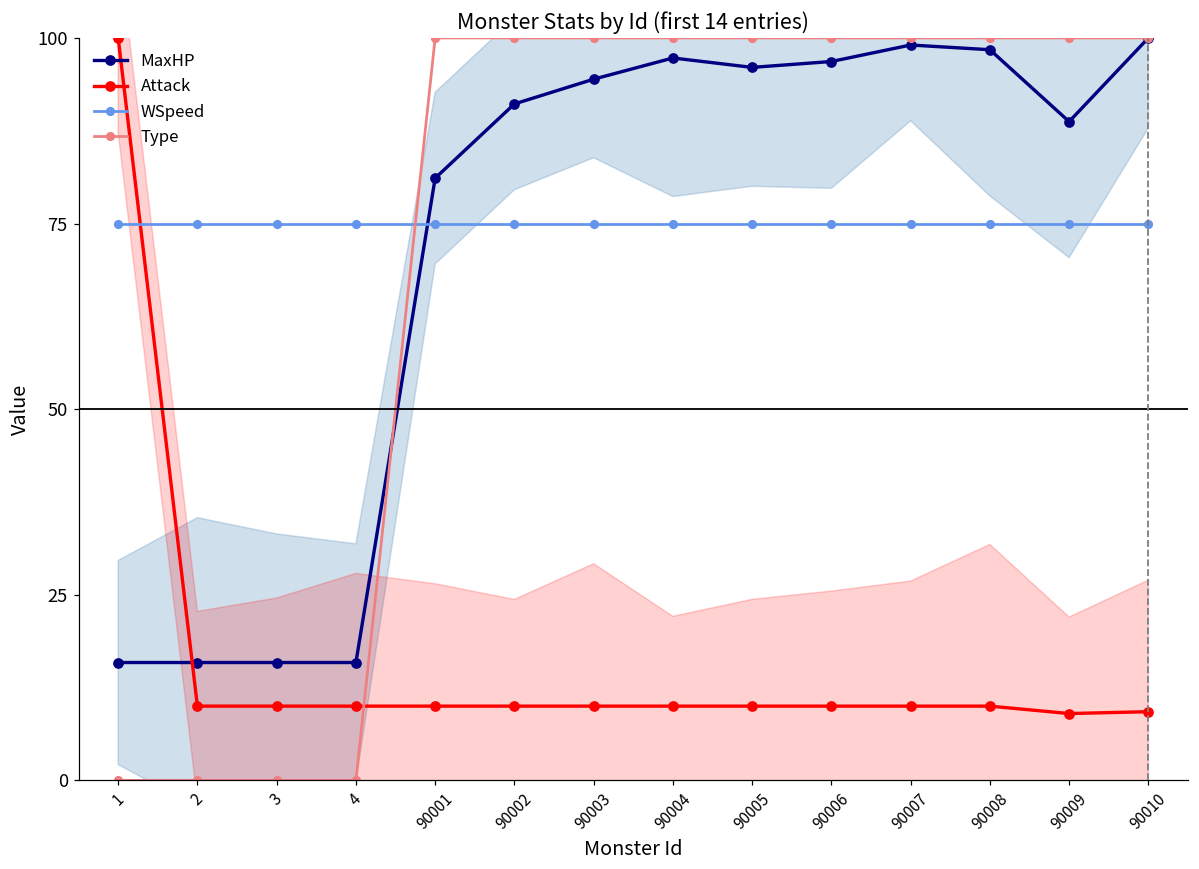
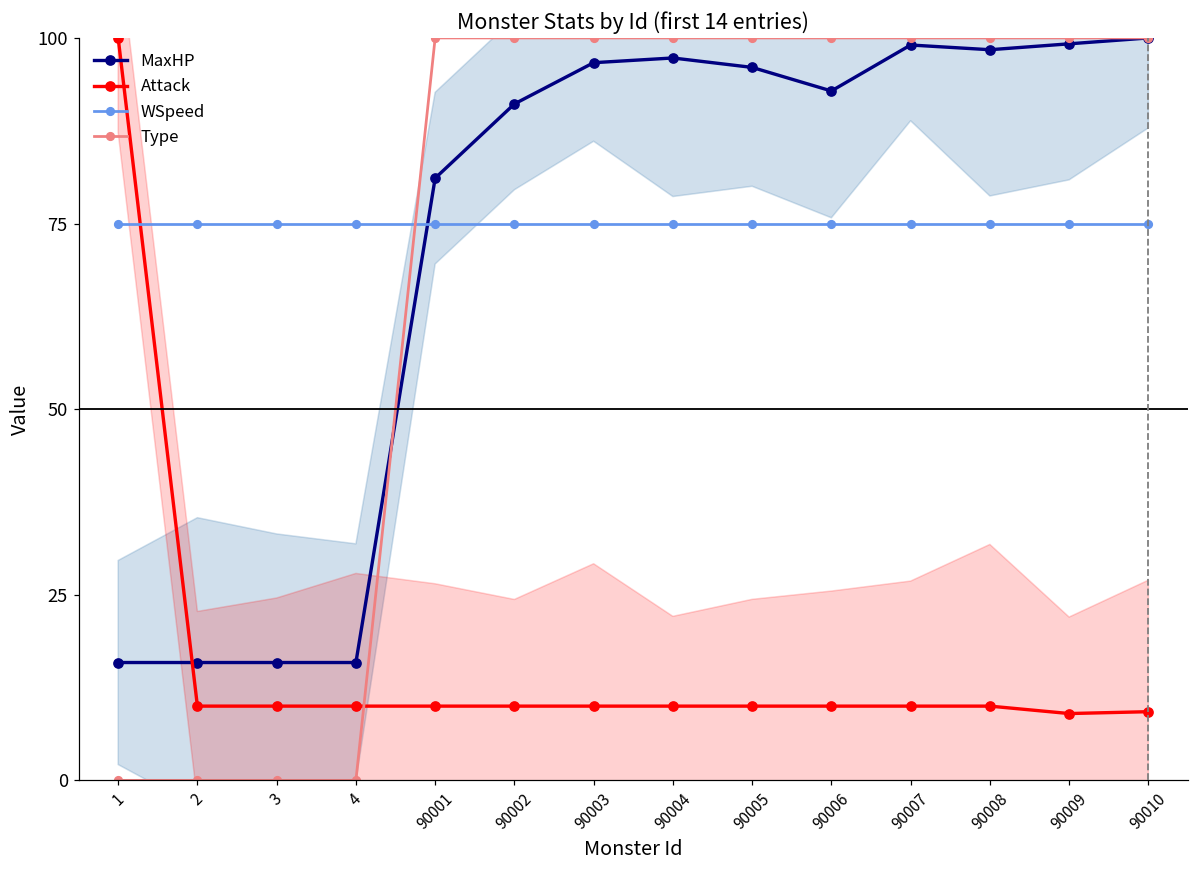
MaxHP, 90003: 94 -> 97
MaxHP, 90006: 97 -> 93
MaxHP, 90009: 89 -> 99
